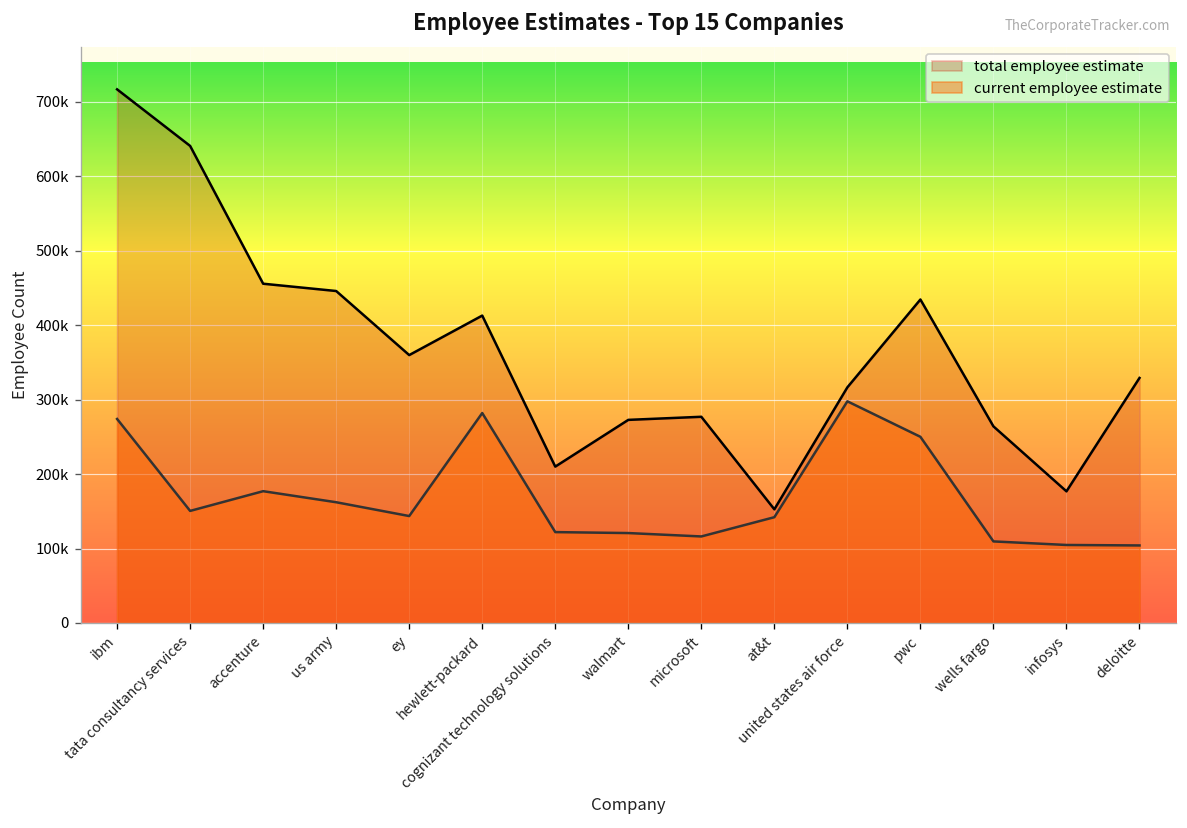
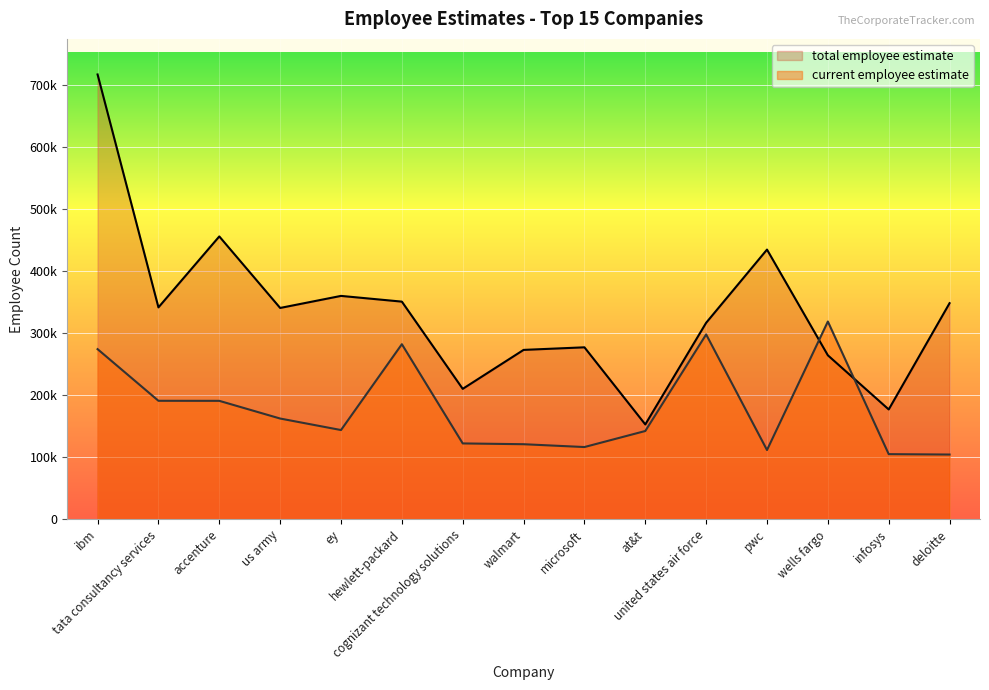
total employee estimate, tata consultancy services: 640000 -> 340000
current employee estimate, tata consultancy services: 150000 -> 190000
current employee estimate, accenture: 180000 -> 190000
total employee estimate, us army: 450000 -> 340000
total employee estimate, hewlett-packard: 410000 -> 350000
current employee estimate, pwc: 250000 -> 110000
current employee estimate, wells fargo: 110000 -> 320000
total employee estimate, deloitte: 330000 -> 350000
